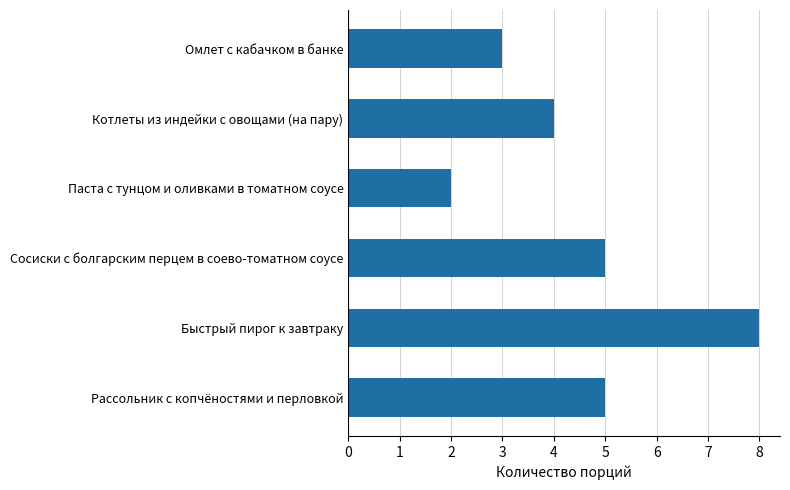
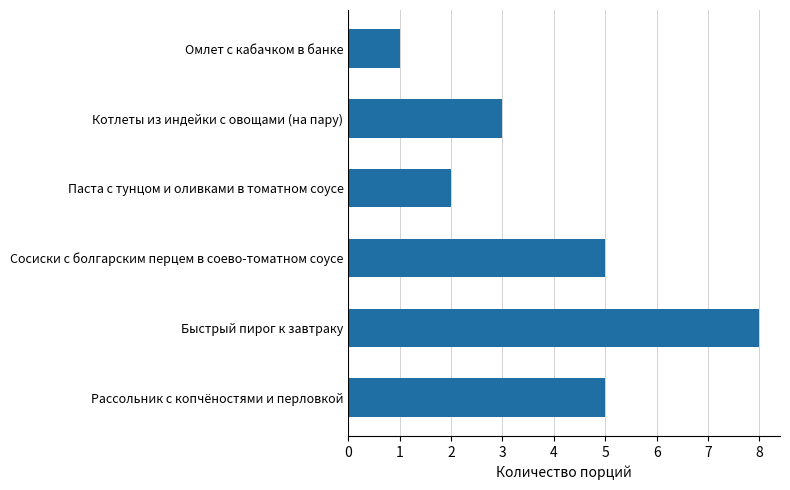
Омлет с кабачком в банке: 3 -> 1
Котлеты из индейки с овощами (на пару): 4 -> 3
